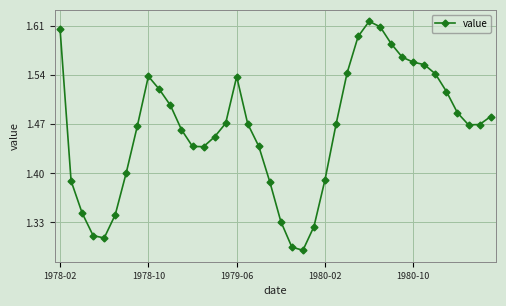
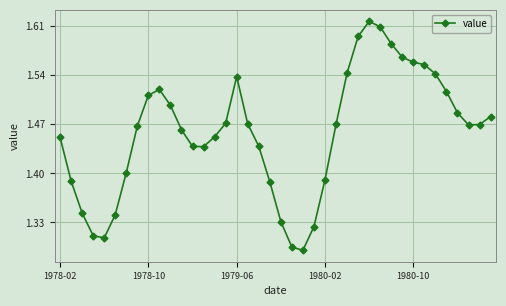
1978-02: 1.61 -> 1.45
1978-10: 1.54 -> 1.51
